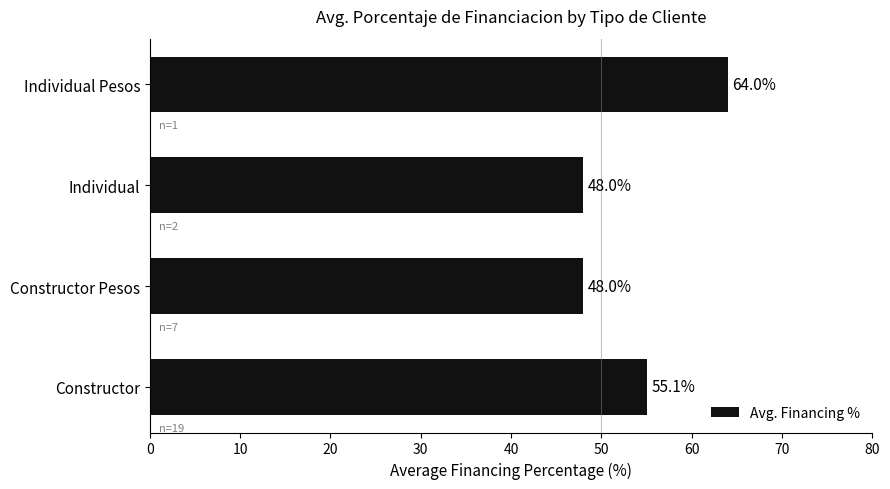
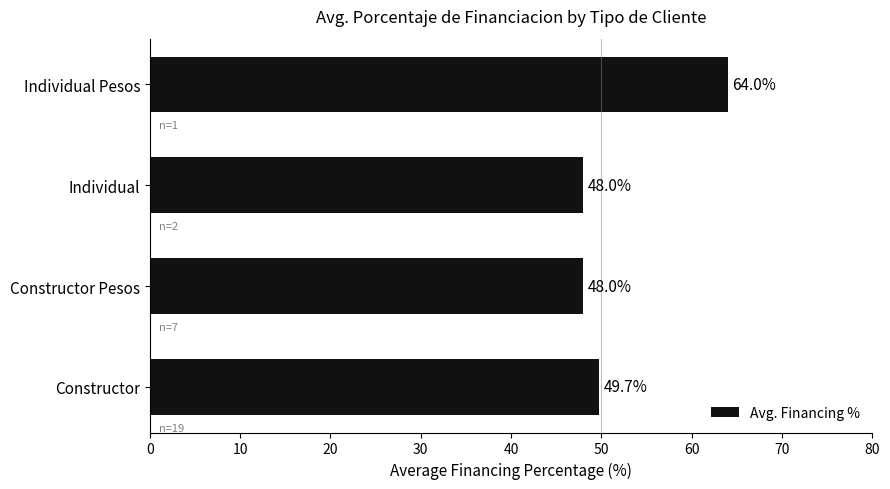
Constructor: 55.1% -> 49.7%
